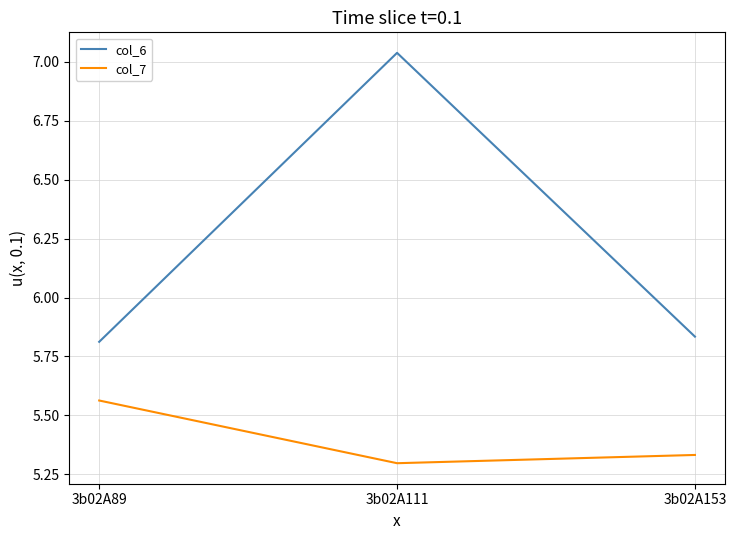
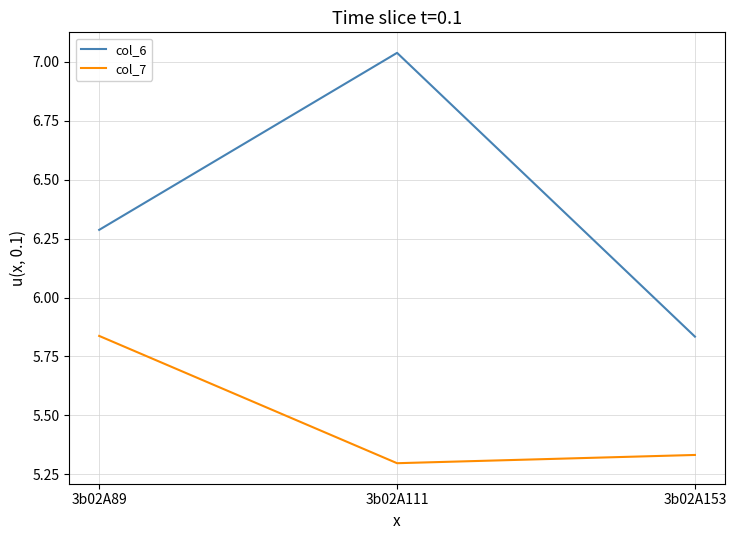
col_6, 3b02A89: 5.81 -> 6.29
col_7, 3b02A89: 5.56 -> 5.84
